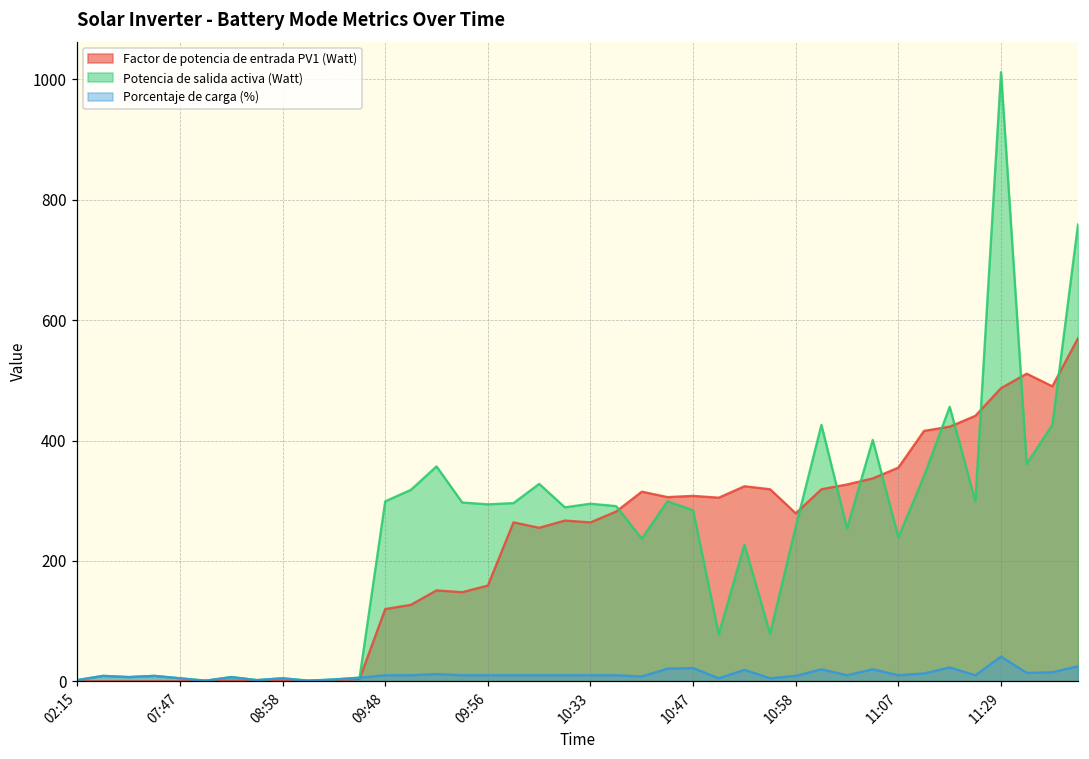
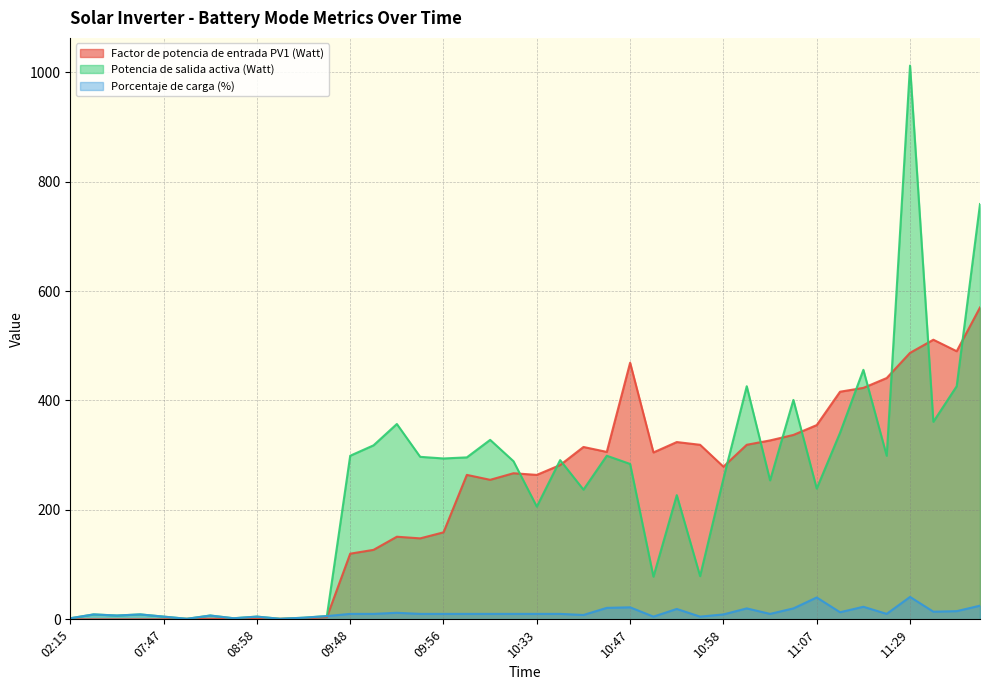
Potencia de salida activa (Watt), 10:33: 300 -> 210
Factor de potencia de entrada PV1 (Watt), 10:47: 310 -> 470
Porcentaje de carga (%), 11:07: 10 -> 40
